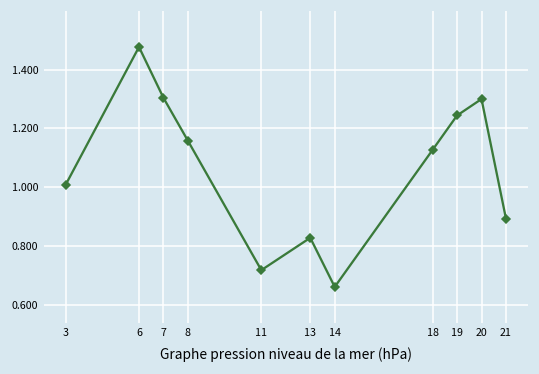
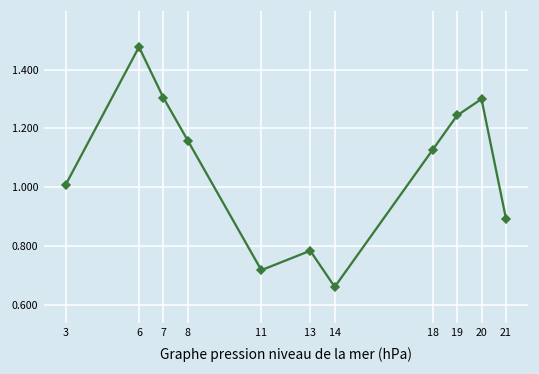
13: 0.83 -> 0.78
